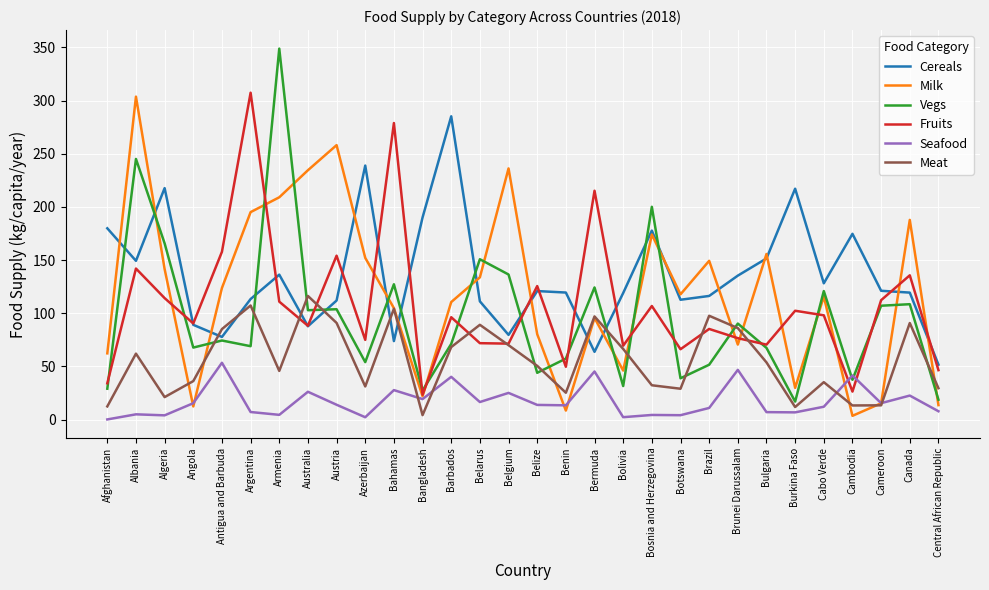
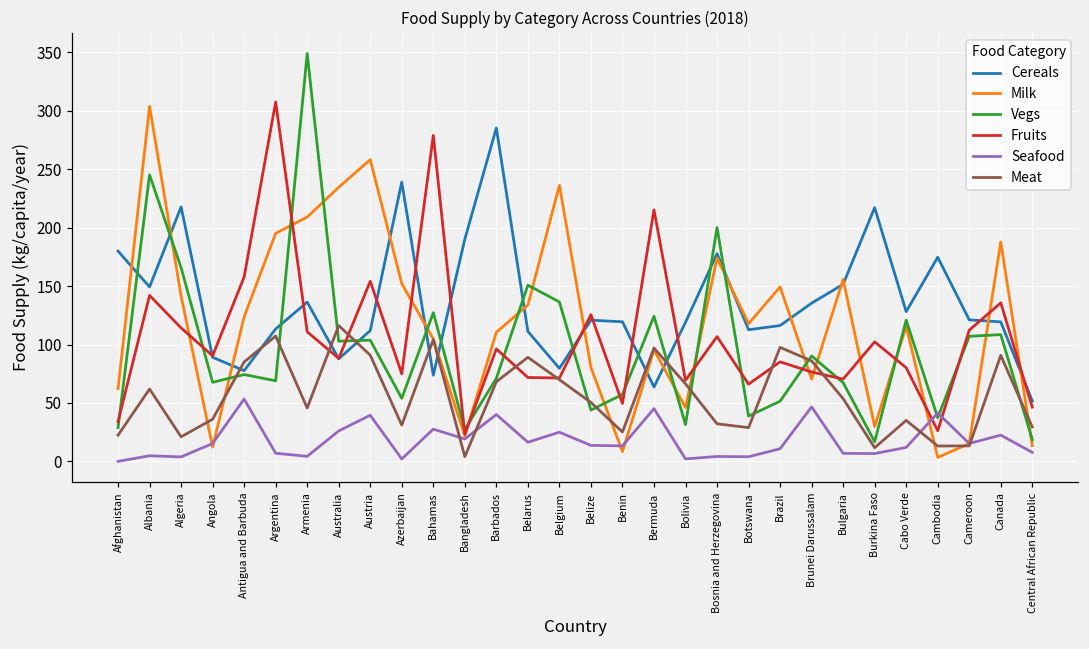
Meat, Afghanistan: 12 -> 22
Seafood, Austria: 14 -> 40
Fruits, Cabo Verde: 98 -> 80
